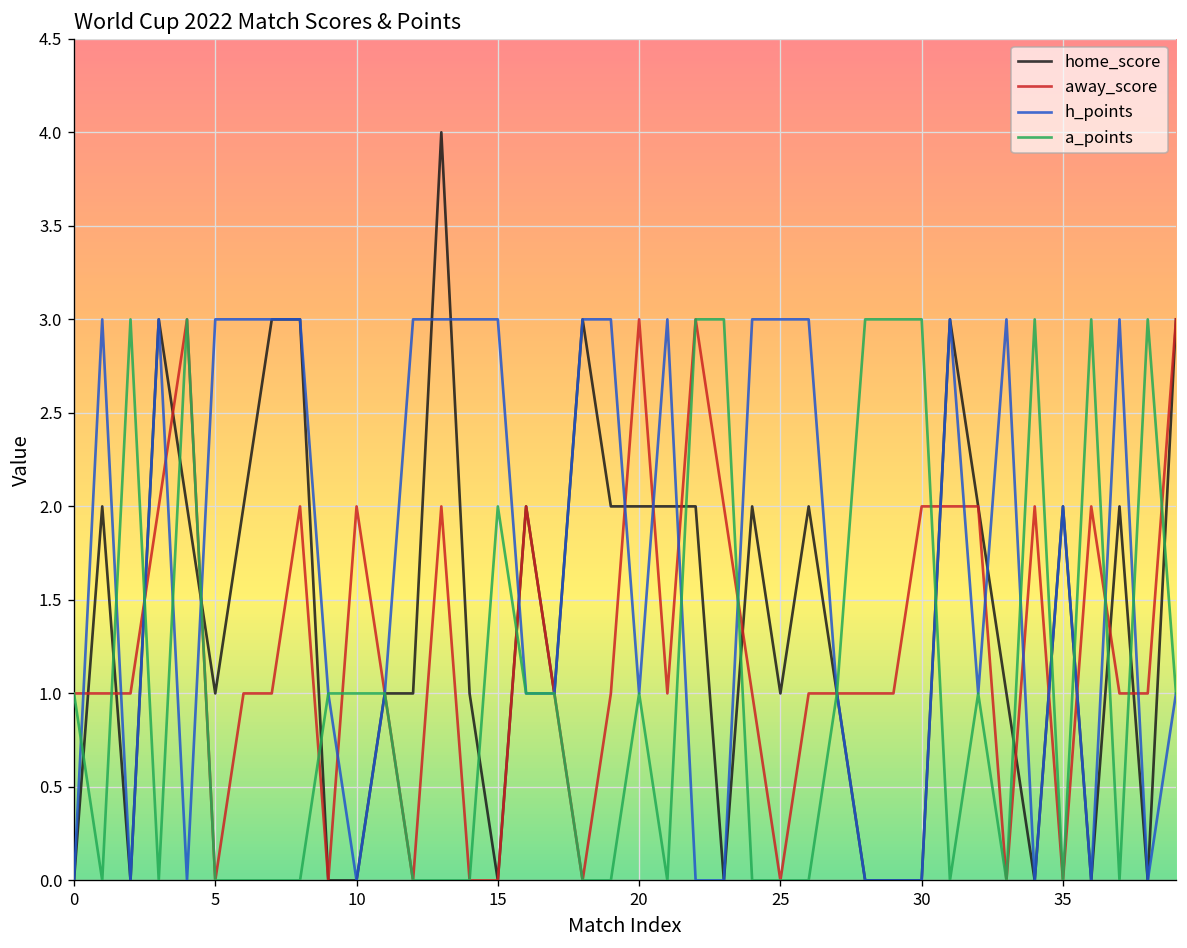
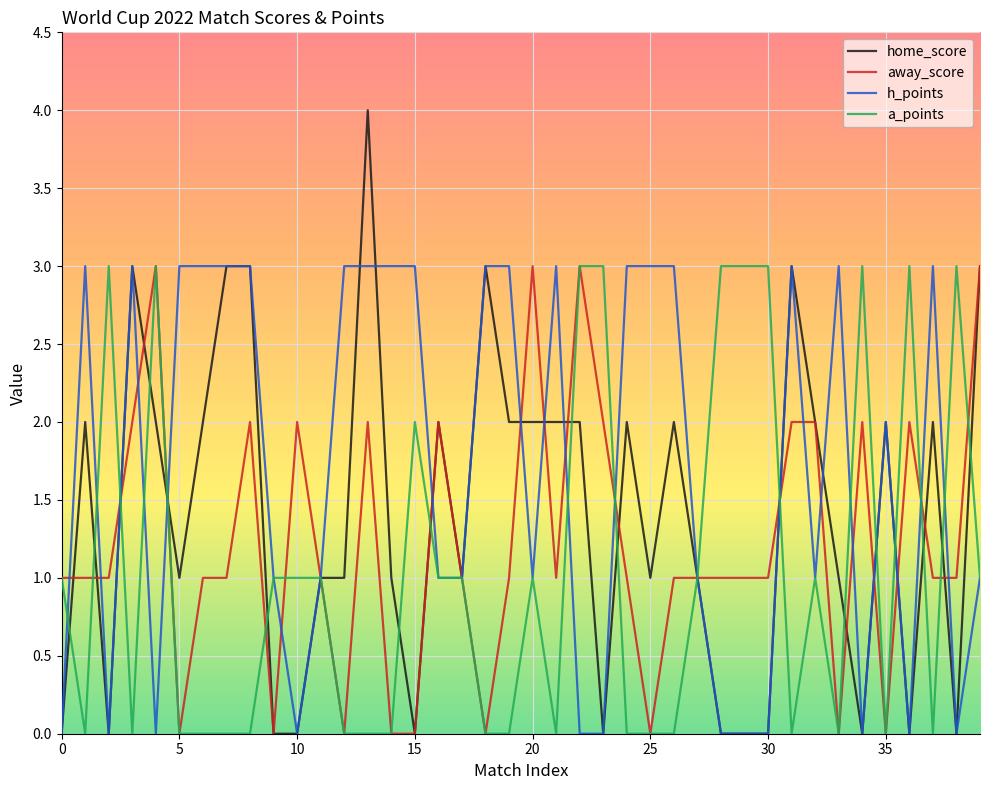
away_score, 30: 2 -> 1
